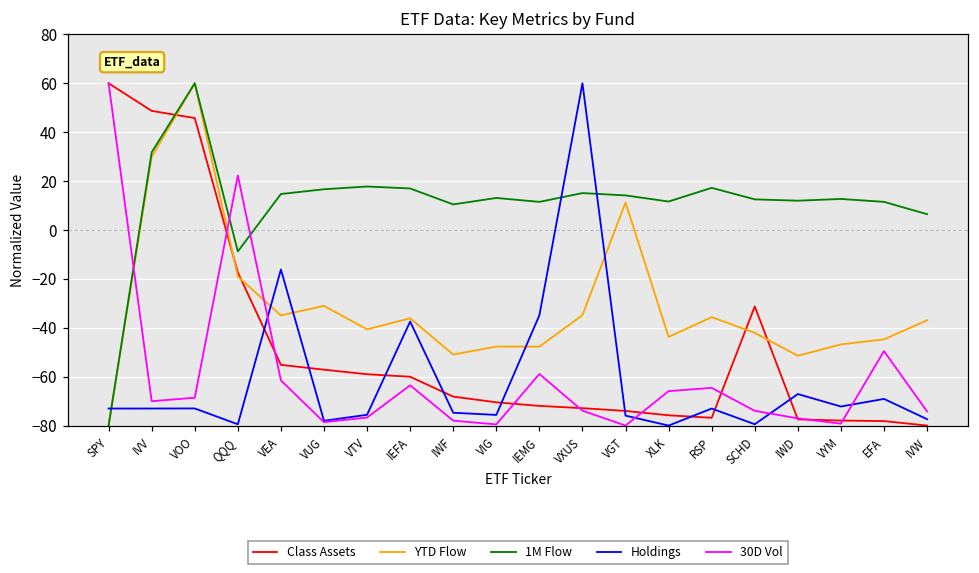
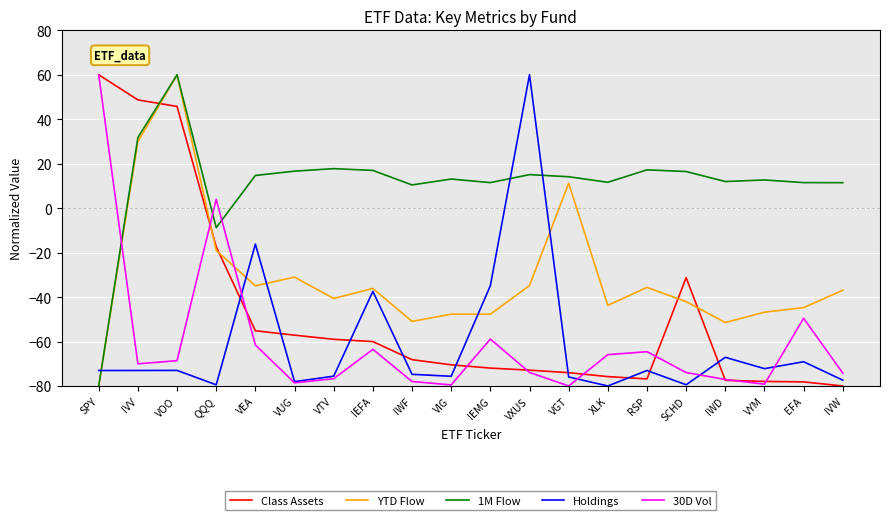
30D Vol, QQQ: 22 -> 4
1M Flow, SCHD: 13 -> 16
1M Flow, IVW: 6 -> 11
